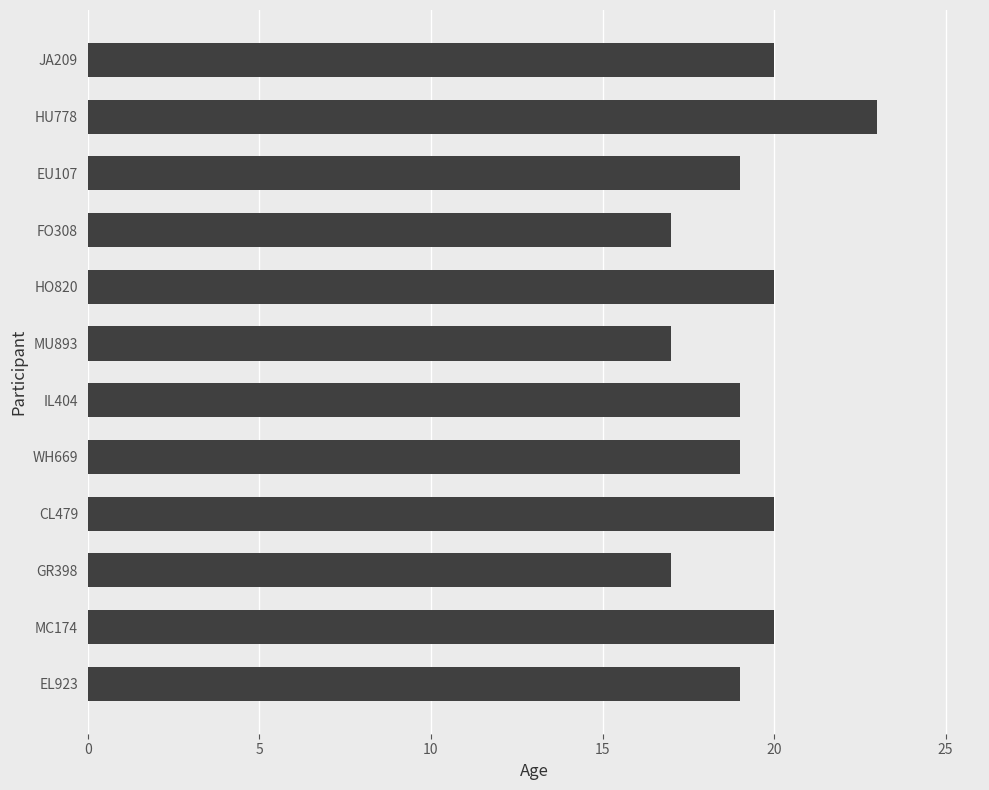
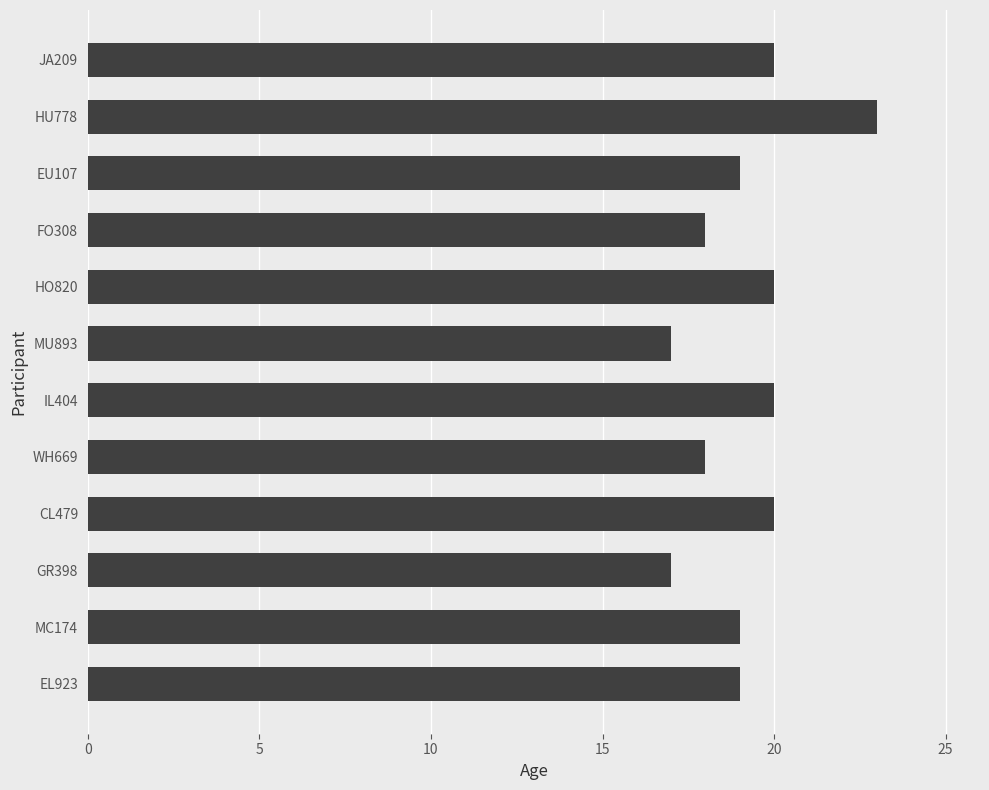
FO308: 17 -> 18
IL404: 19 -> 20
WH669: 19 -> 18
MC174: 20 -> 19
